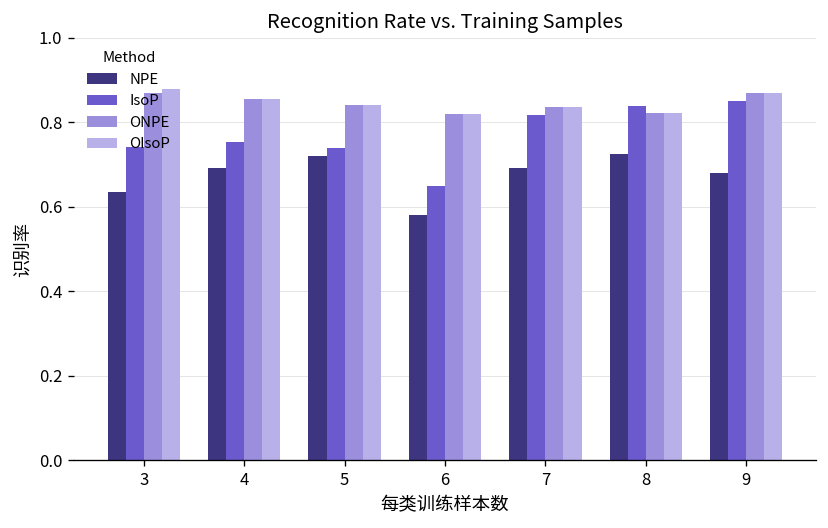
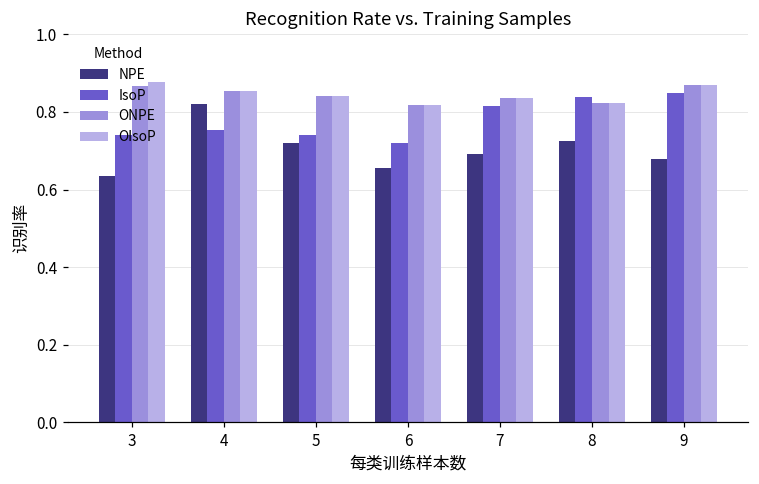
NPE, 4: 0.69 -> 0.82
NPE, 6: 0.58 -> 0.66
IsoP, 6: 0.65 -> 0.72
